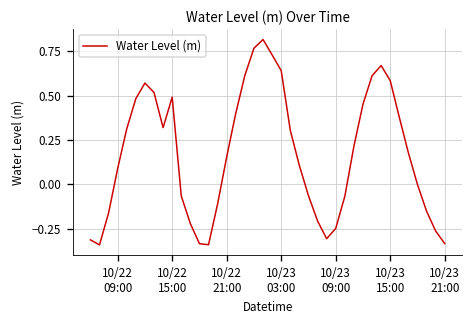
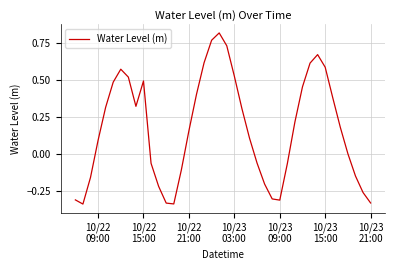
10/23 03:00: 0.64 -> 0.52
10/23 09:00: -0.25 -> -0.31
